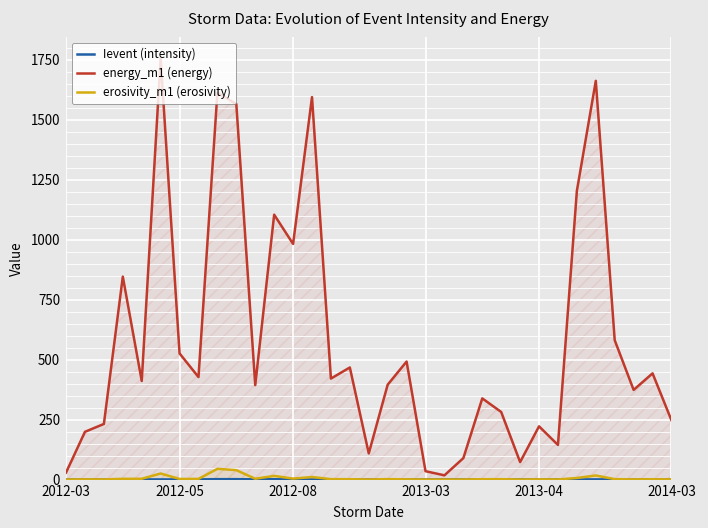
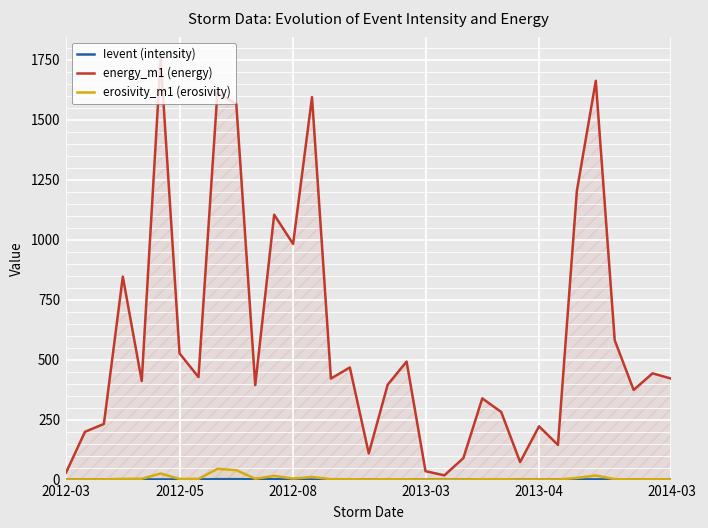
energy_m1 (energy), 2014-03: 250 -> 420
